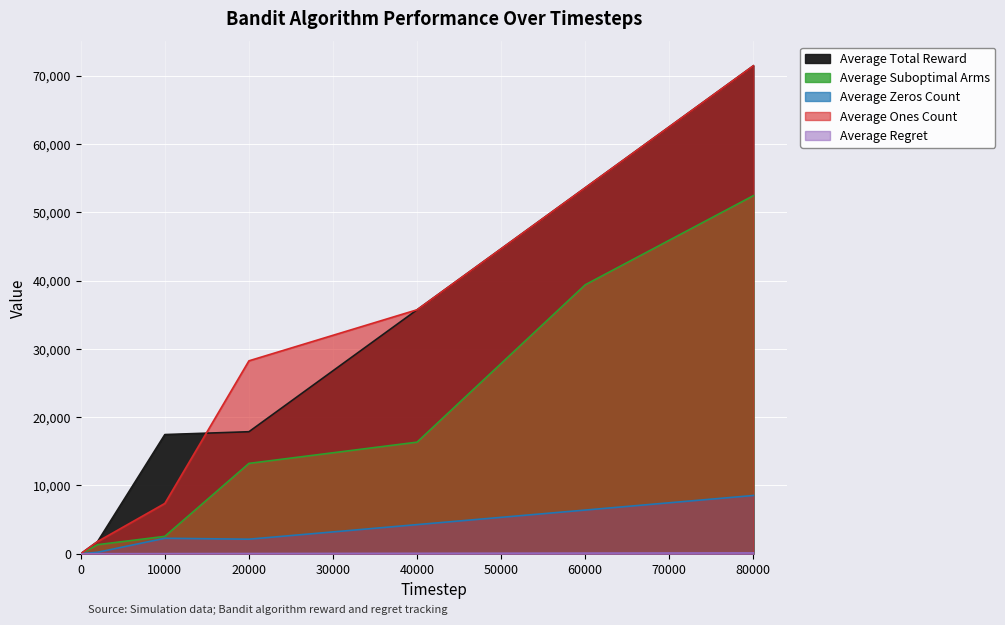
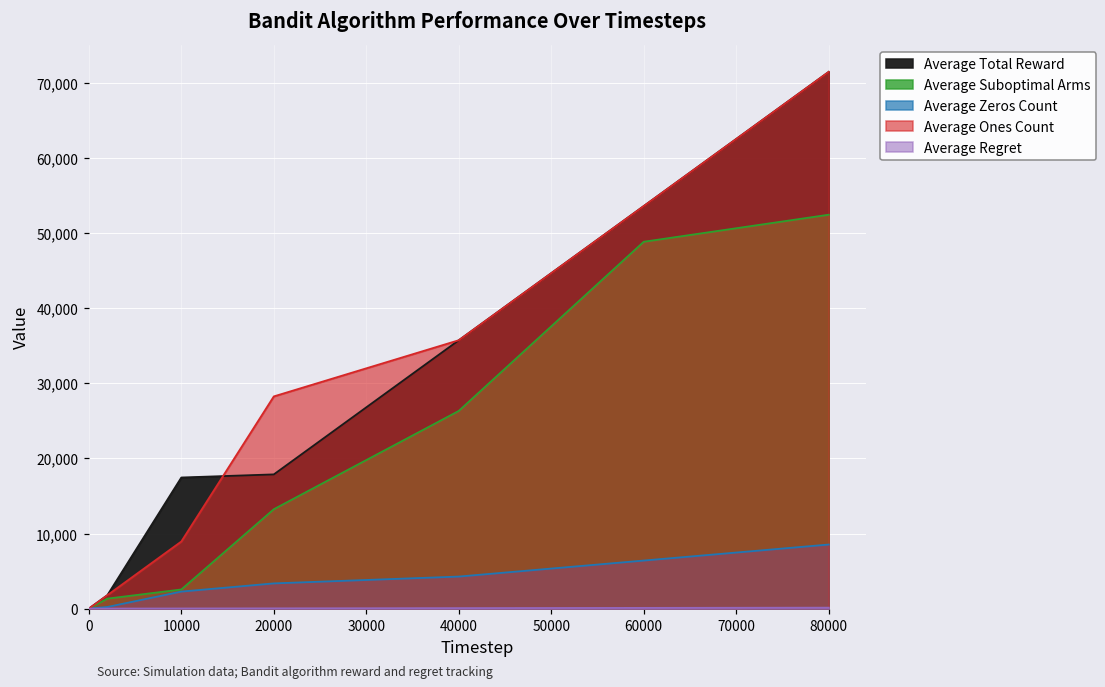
Average Ones Count, 10000: 7,000 -> 9,000
Average Zeros Count, 20000: 2,000 -> 3,000
Average Suboptimal Arms, 40000: 16,000 -> 26,000
Average Suboptimal Arms, 60000: 39,000 -> 49,000
